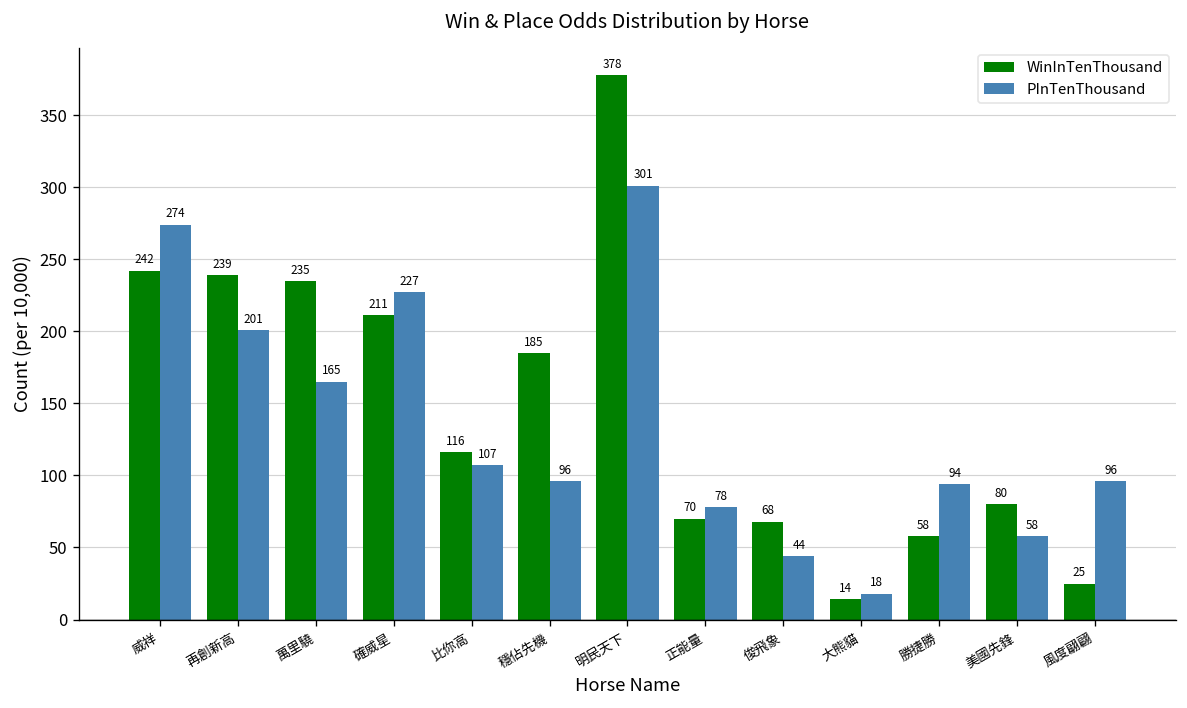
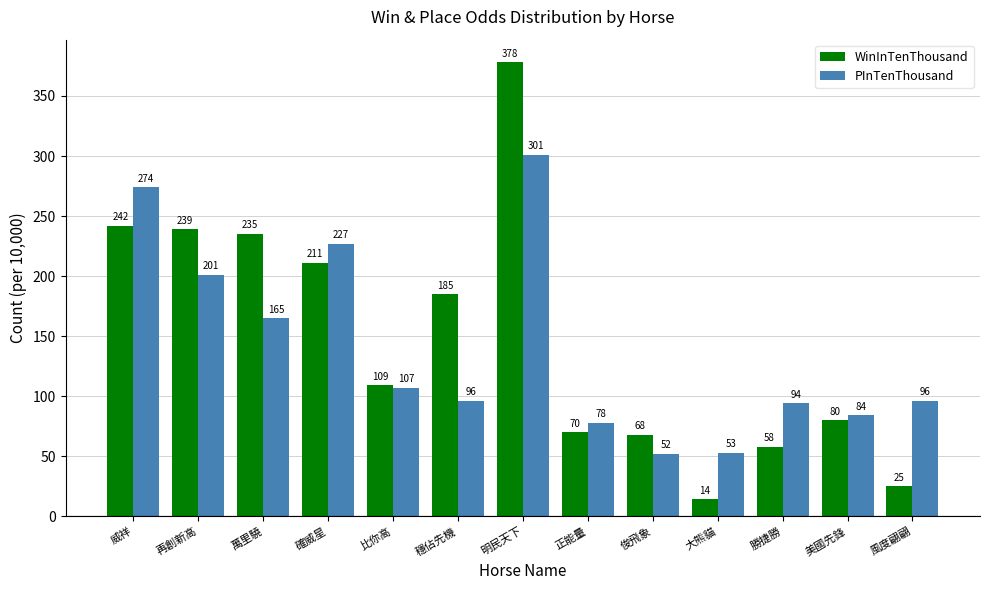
WinInTenThousand, 比你高: 116 -> 109
PInTenThousand, 俊飛象: 44 -> 52
PInTenThousand, 大熊貓: 18 -> 53
PInTenThousand, 美國先鋒: 58 -> 84
